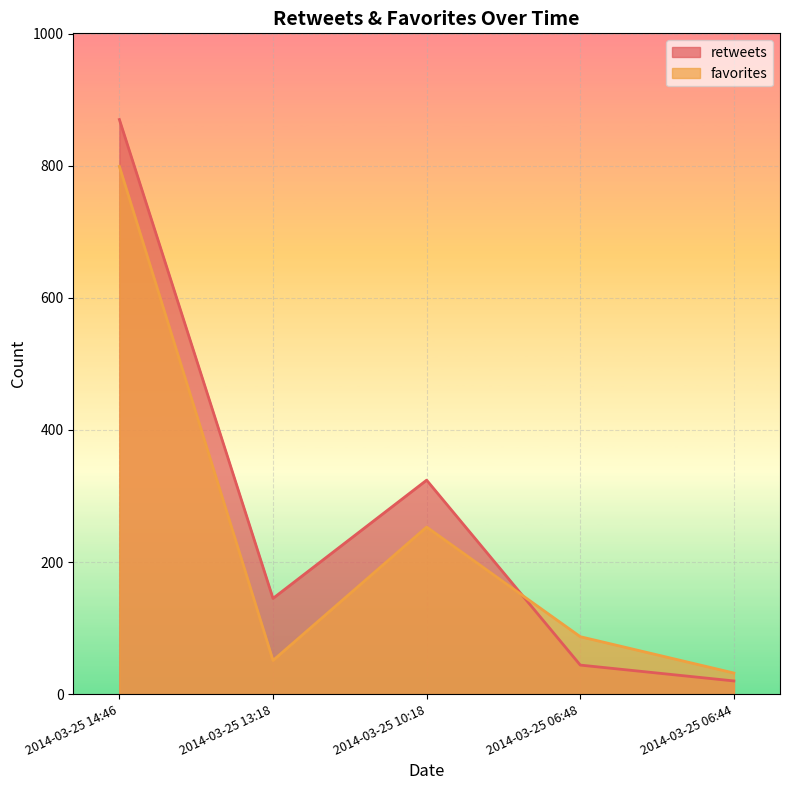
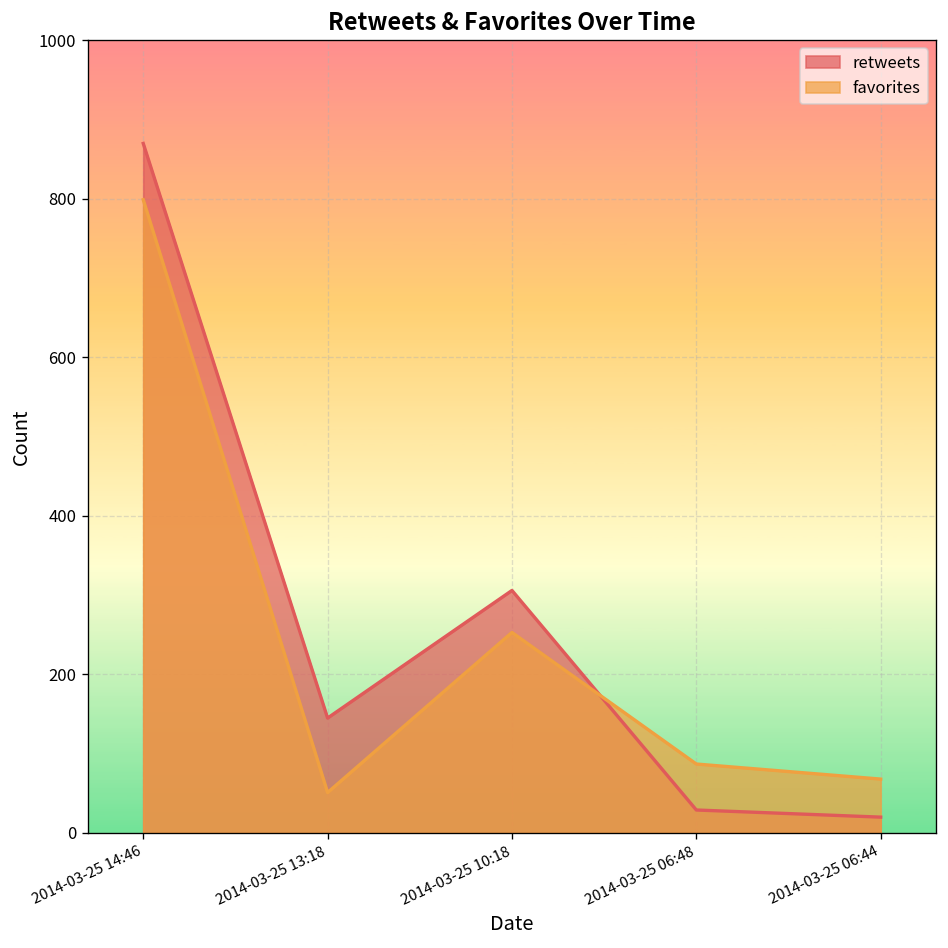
retweets, 2014-03-25 10:18: 320 -> 310
retweets, 2014-03-25 06:48: 40 -> 30
favorites, 2014-03-25 06:44: 30 -> 70
